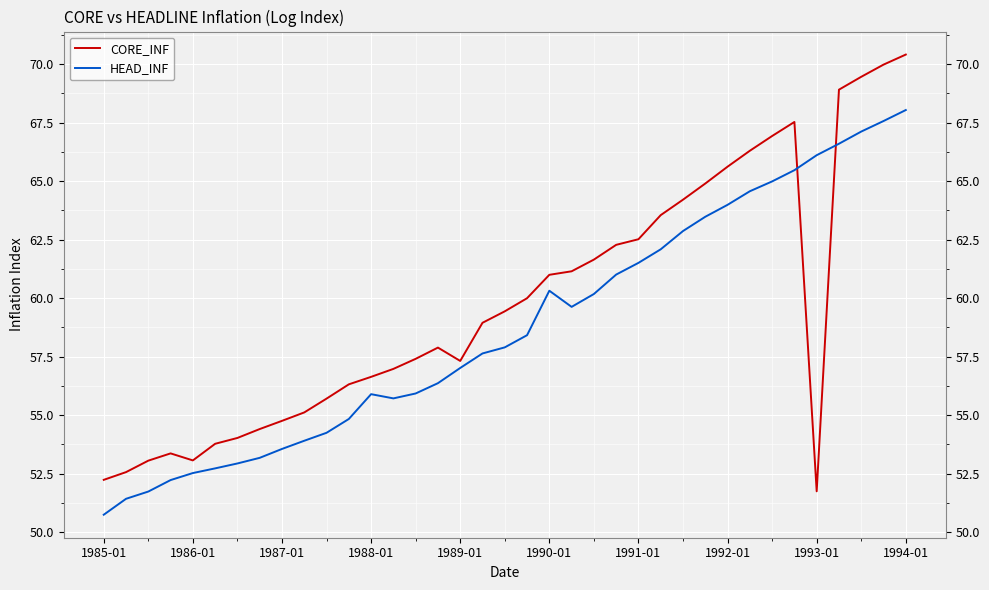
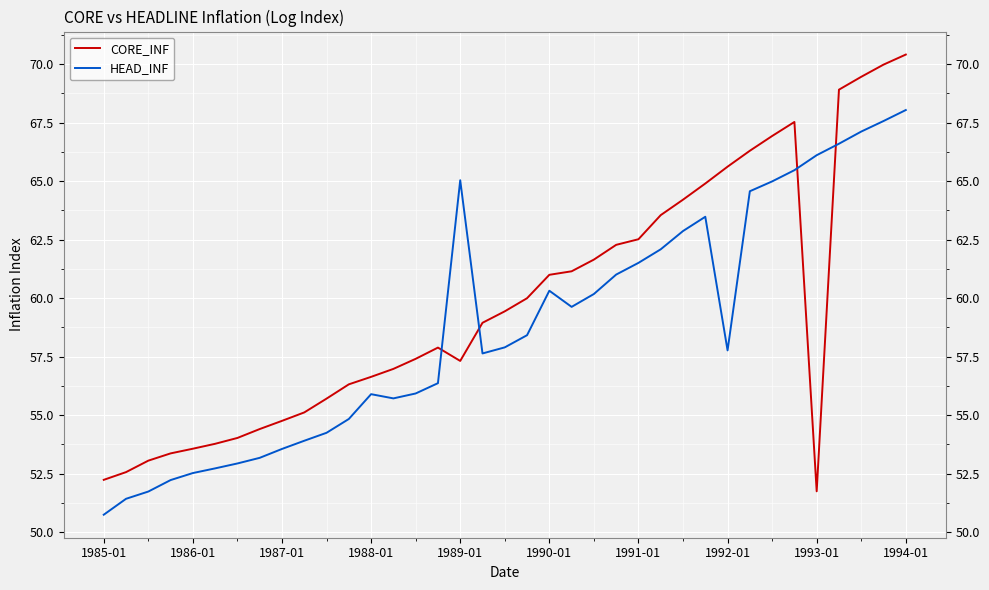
CORE_INF, 1986-01: 53.1 -> 53.6
HEAD_INF, 1989-01: 57.0 -> 65.0
HEAD_INF, 1992-01: 64.0 -> 57.8
